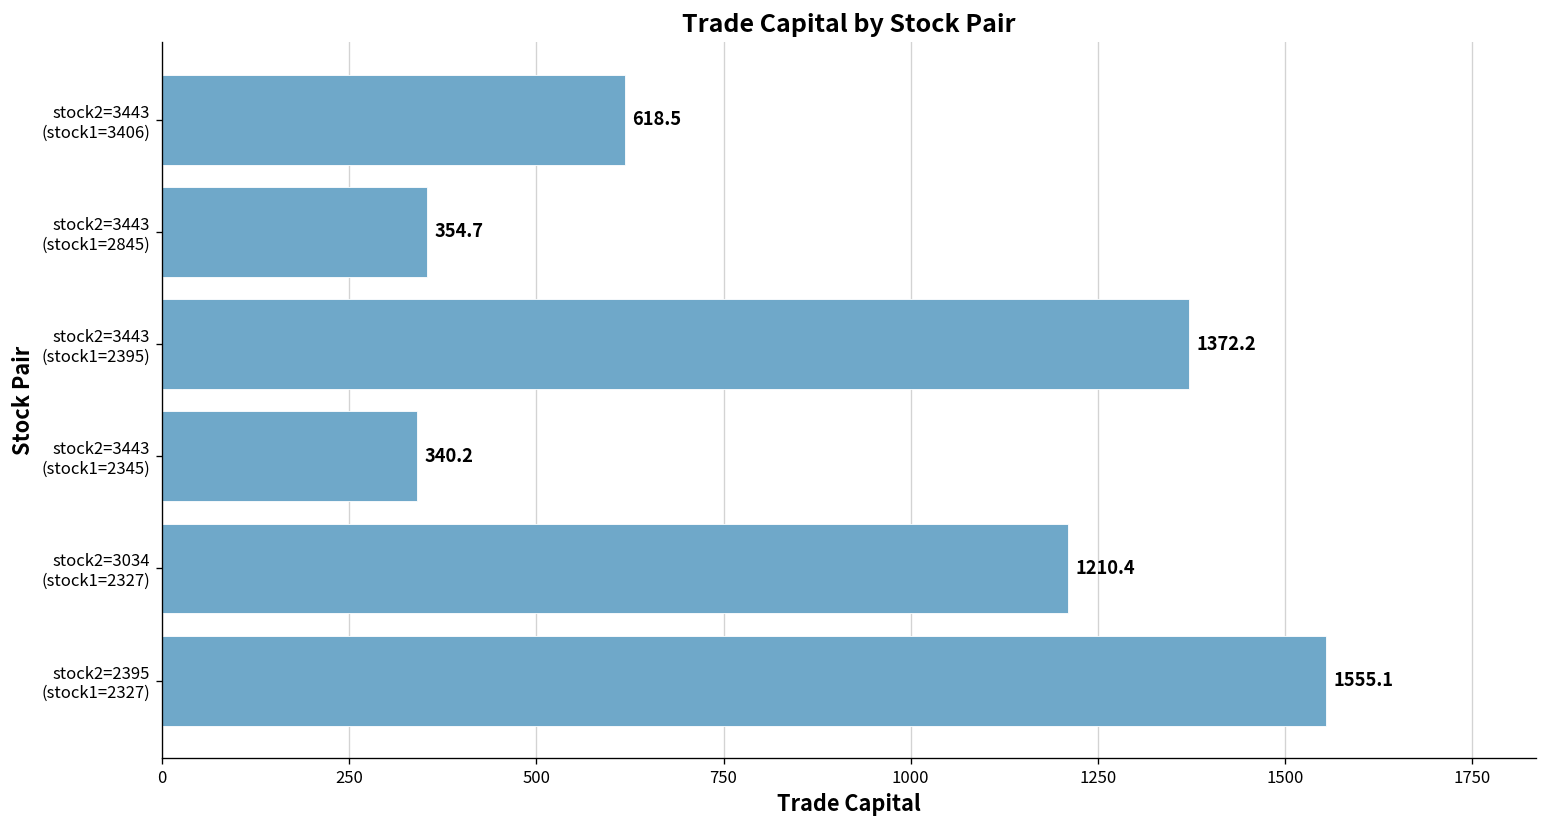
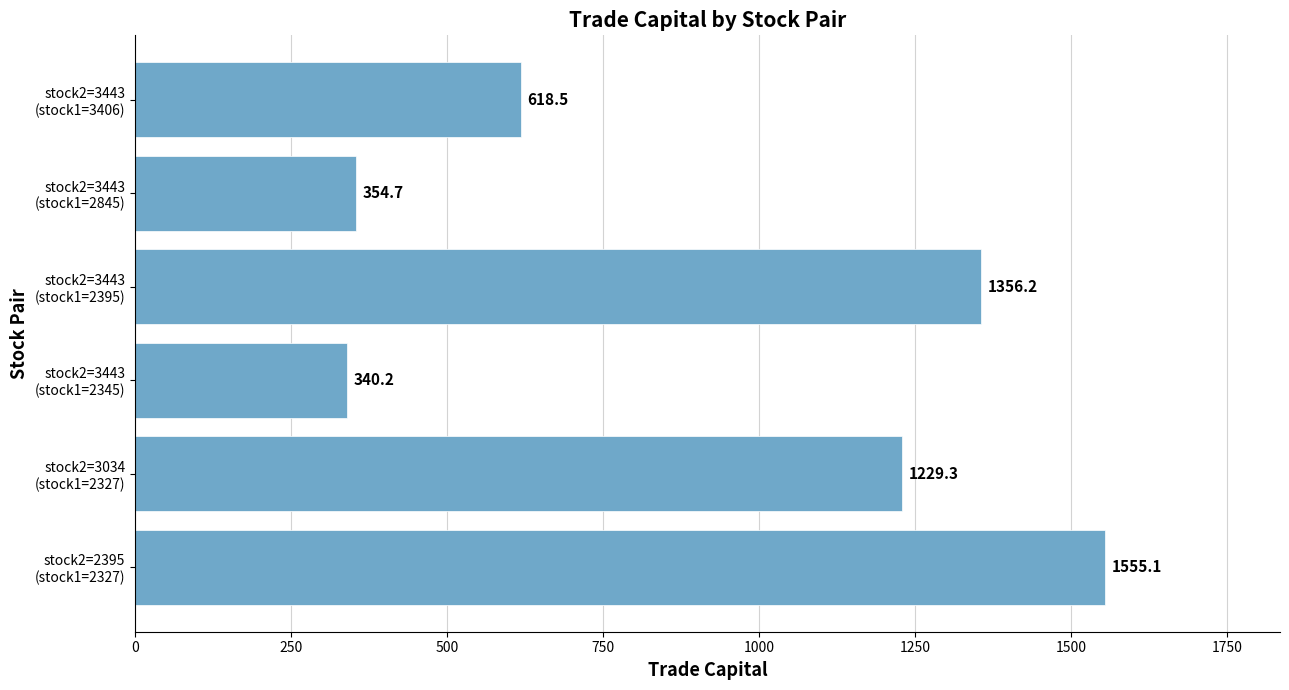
stock2=3443 (stock1=2395): 1372.2 -> 1356.2
stock2=3034 (stock1=2327): 1210.4 -> 1229.3
